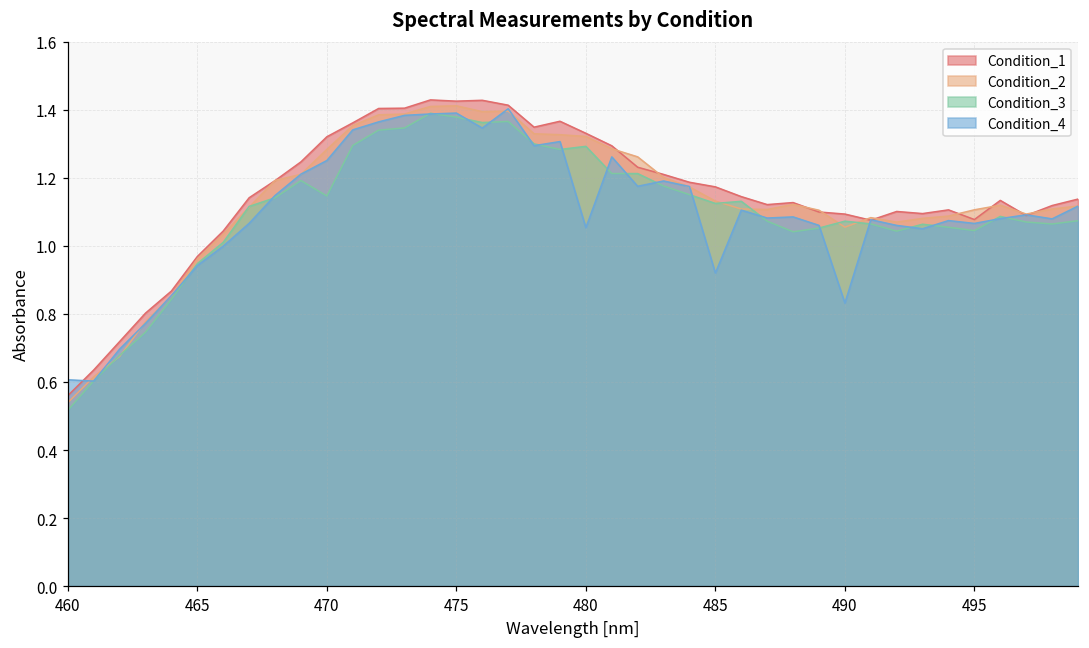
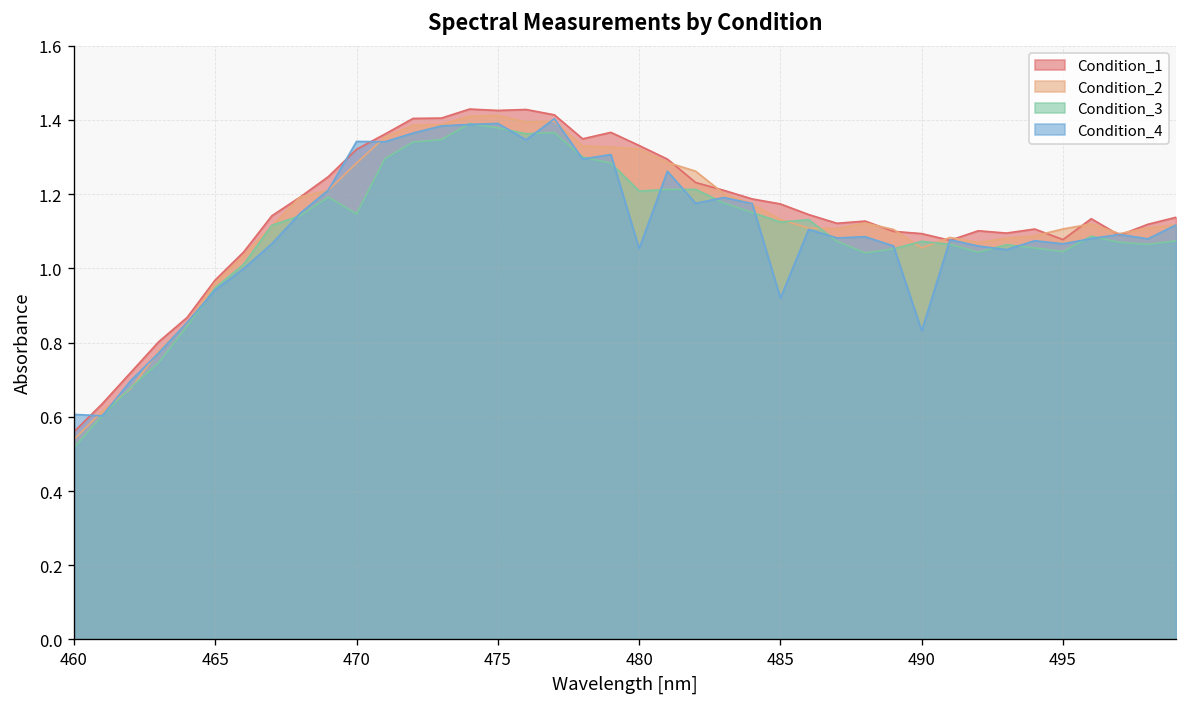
Condition_4, 470: 1.25 -> 1.34
Condition_3, 480: 1.29 -> 1.21
